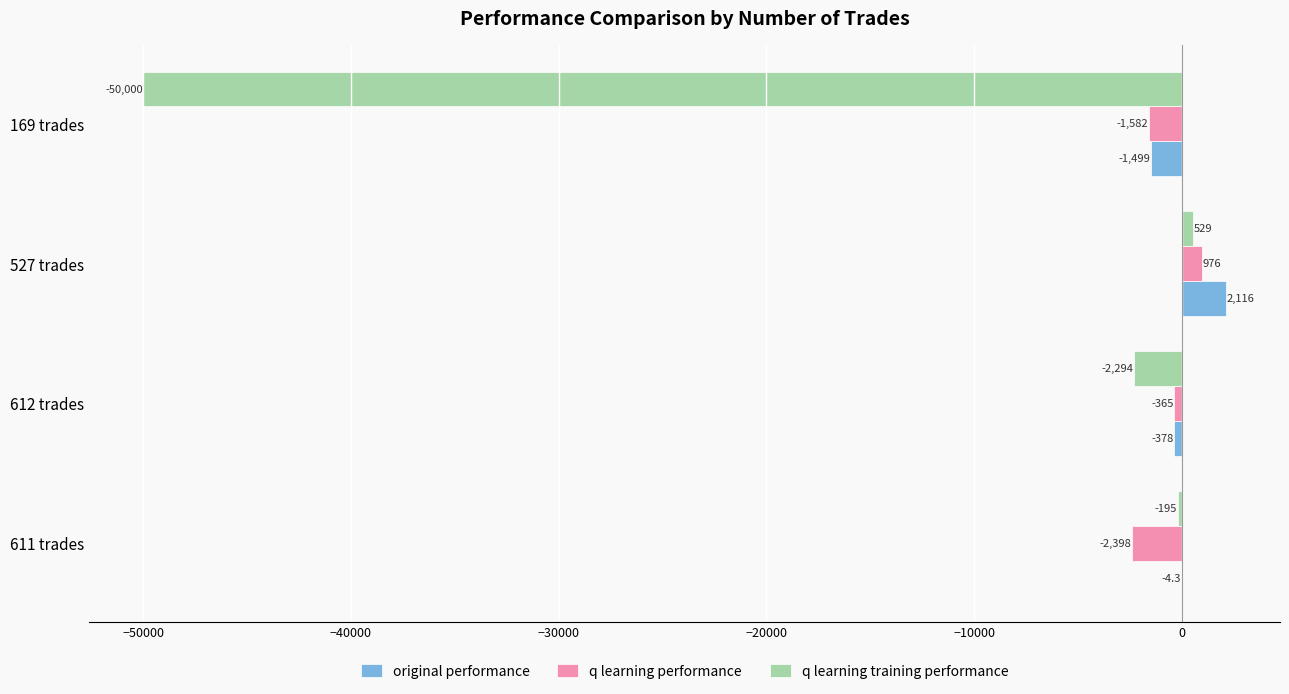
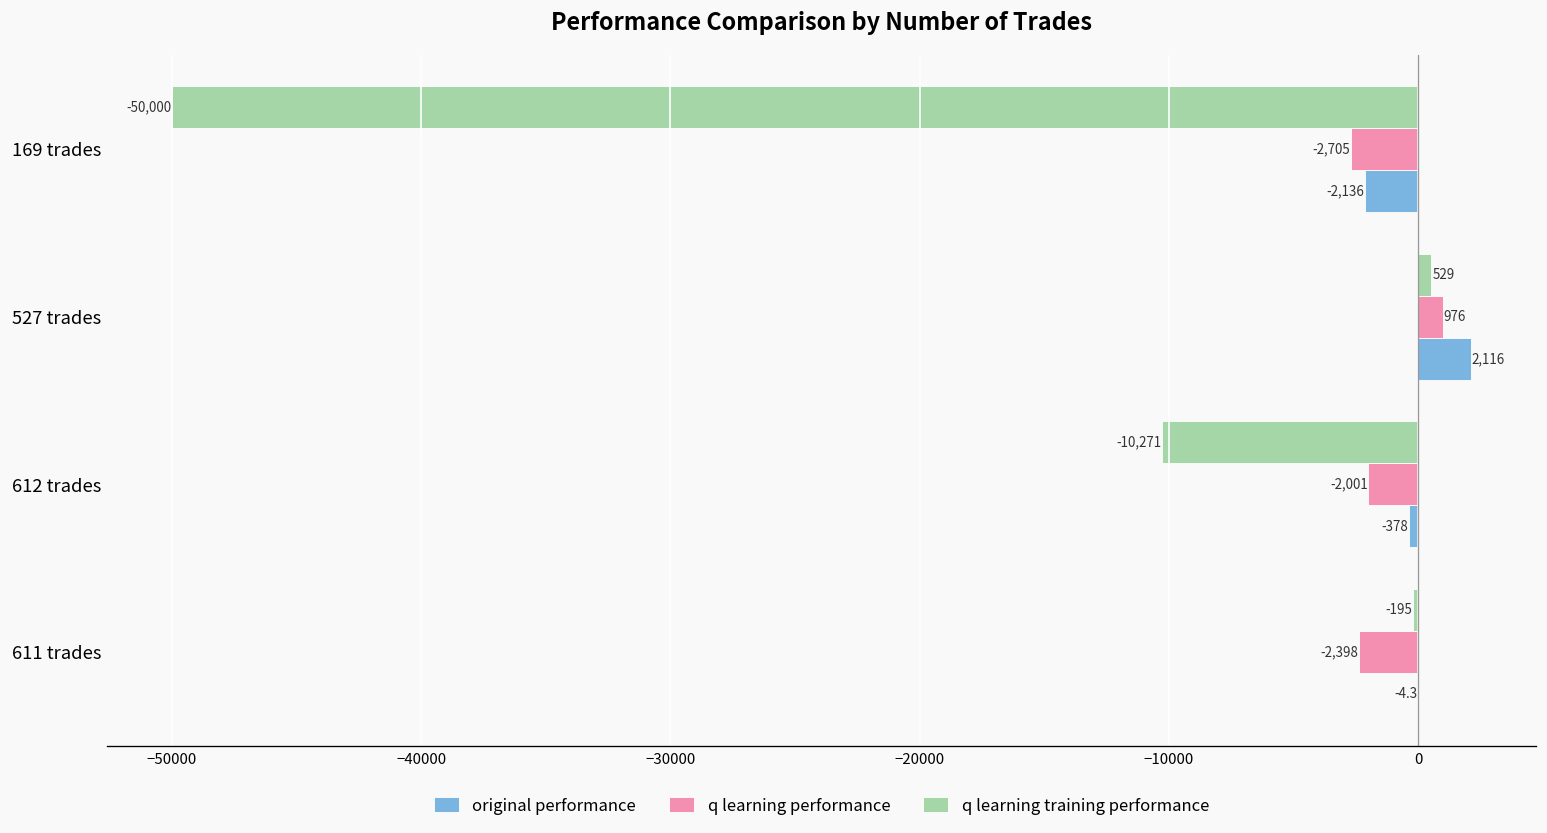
q learning performance, 169 trades: -1,582 -> -2,705
original performance, 169 trades: -1,499 -> -2,136
q learning training performance, 612 trades: -2,294 -> -10,271
q learning performance, 612 trades: -365 -> -2,001
